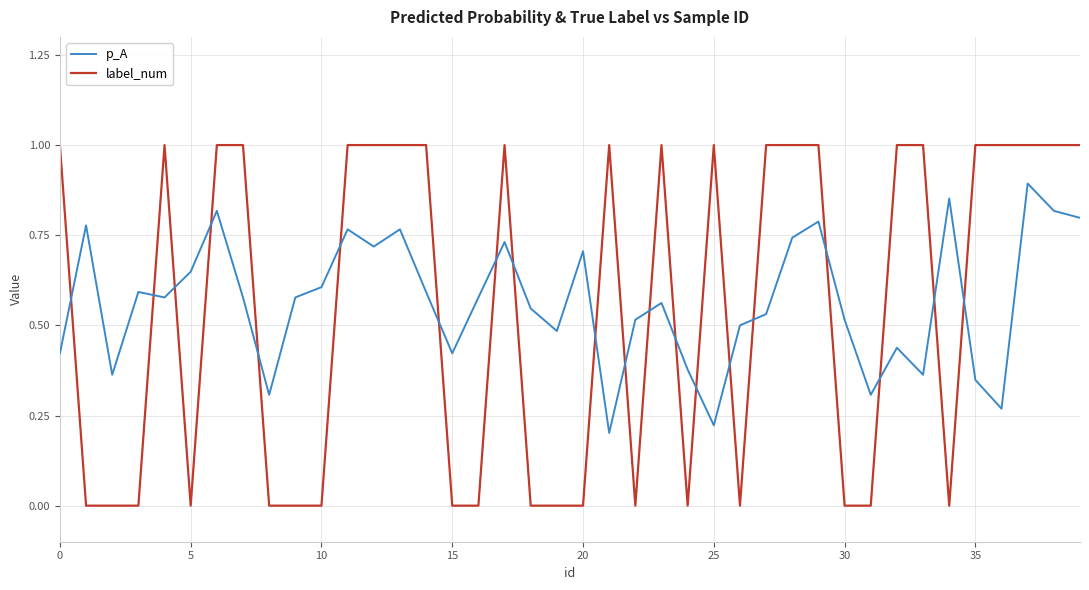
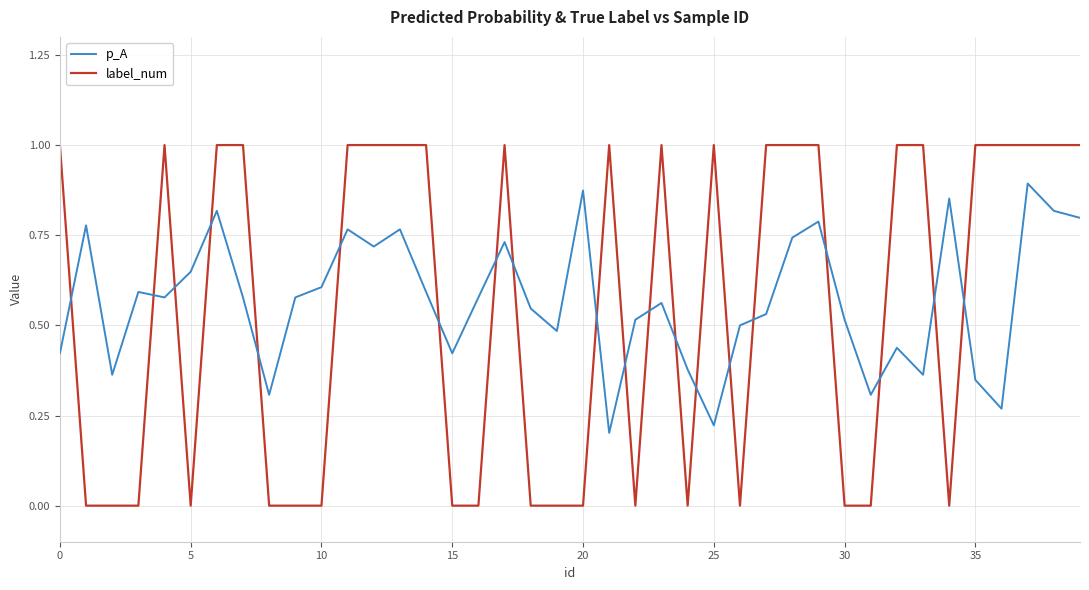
p_A, 20: 0.71 -> 0.87
